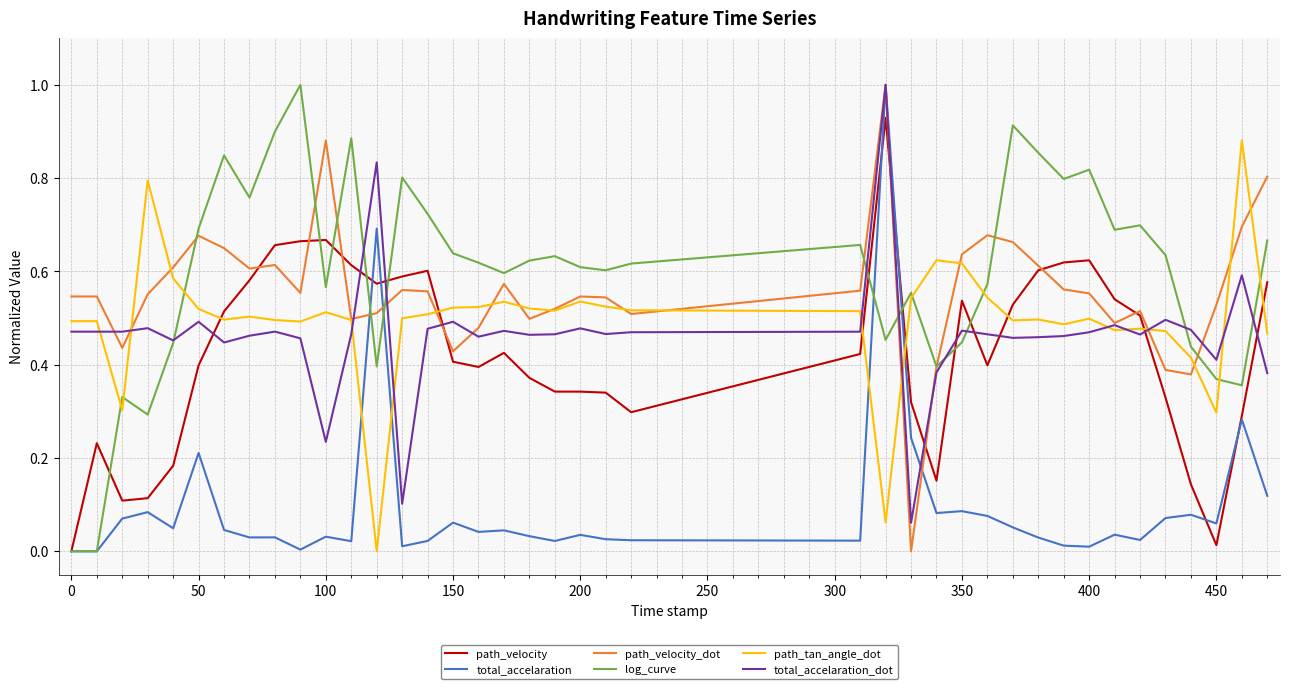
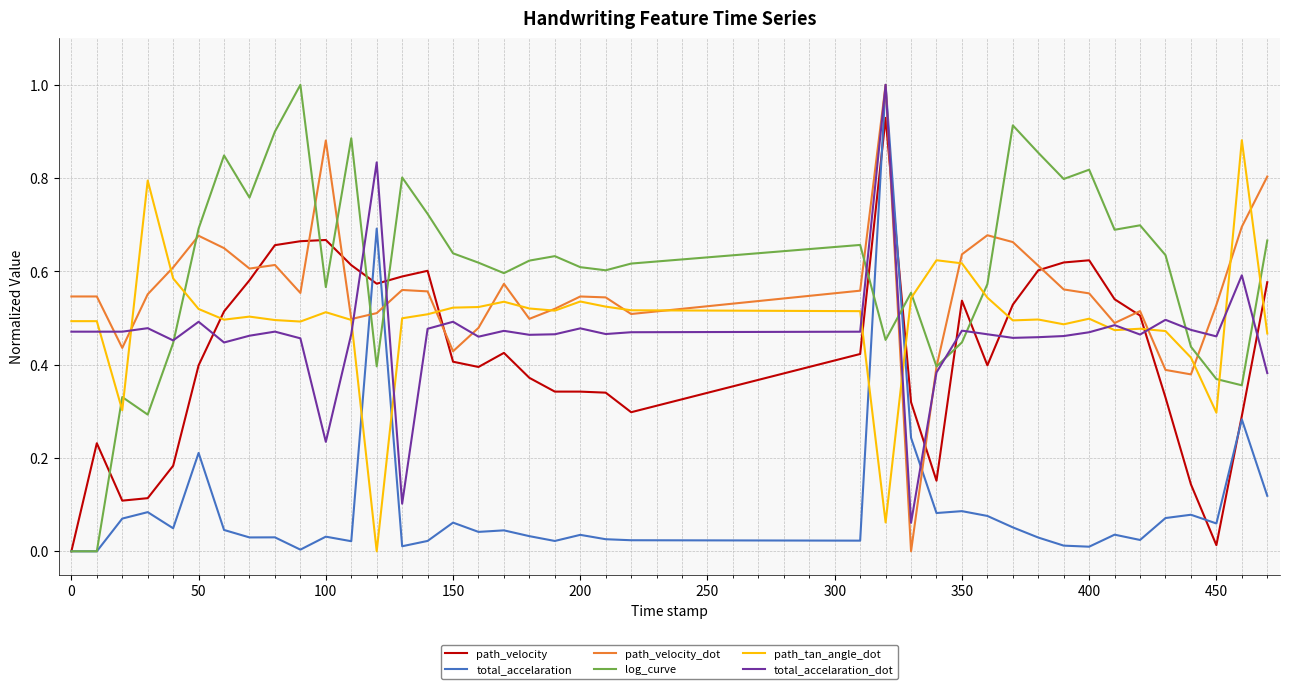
total_accelaration_dot, 450: 0.41 -> 0.46
